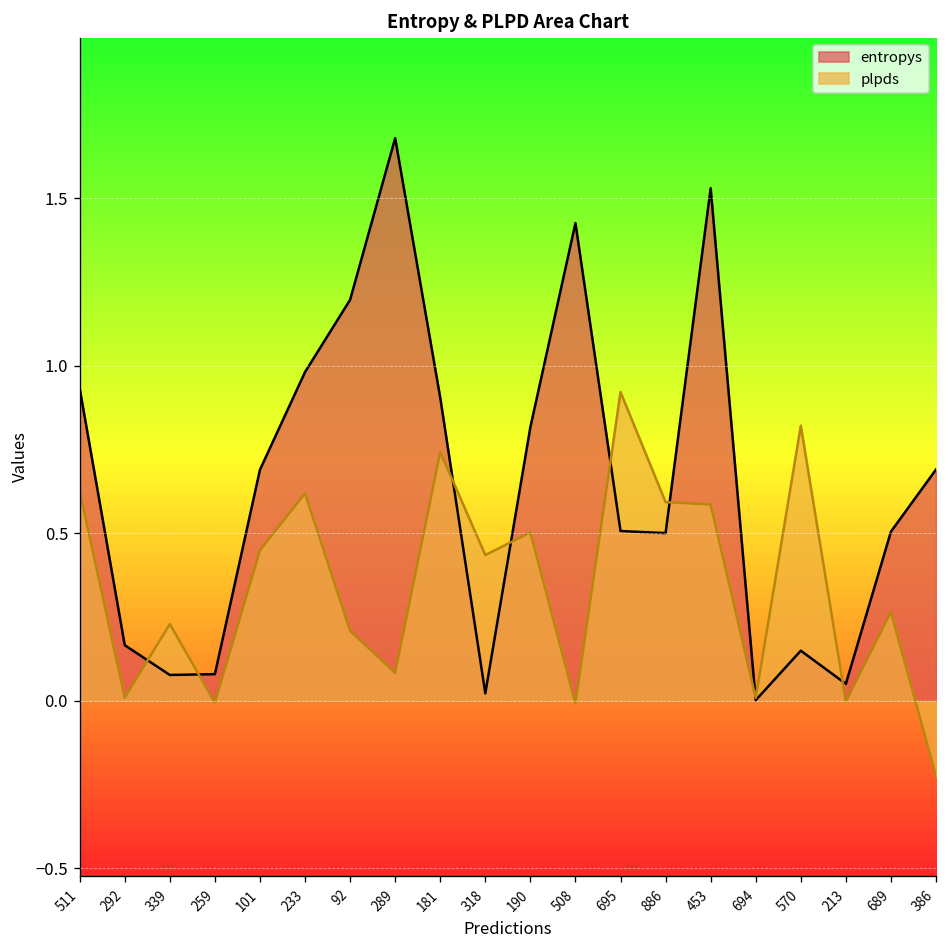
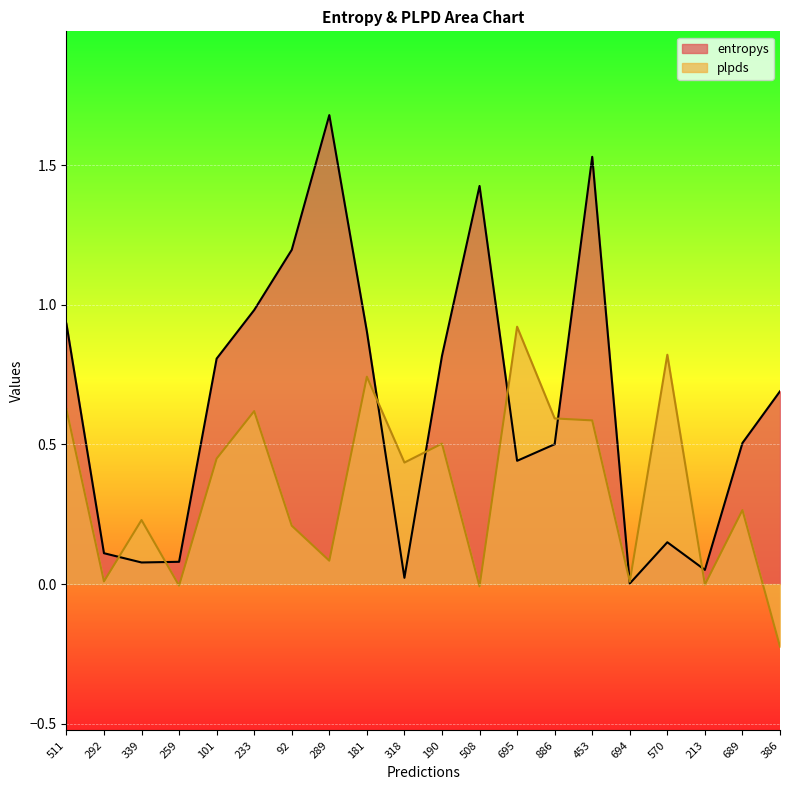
entropys, 292: 0.17 -> 0.11
entropys, 101: 0.69 -> 0.81
entropys, 695: 0.51 -> 0.44
